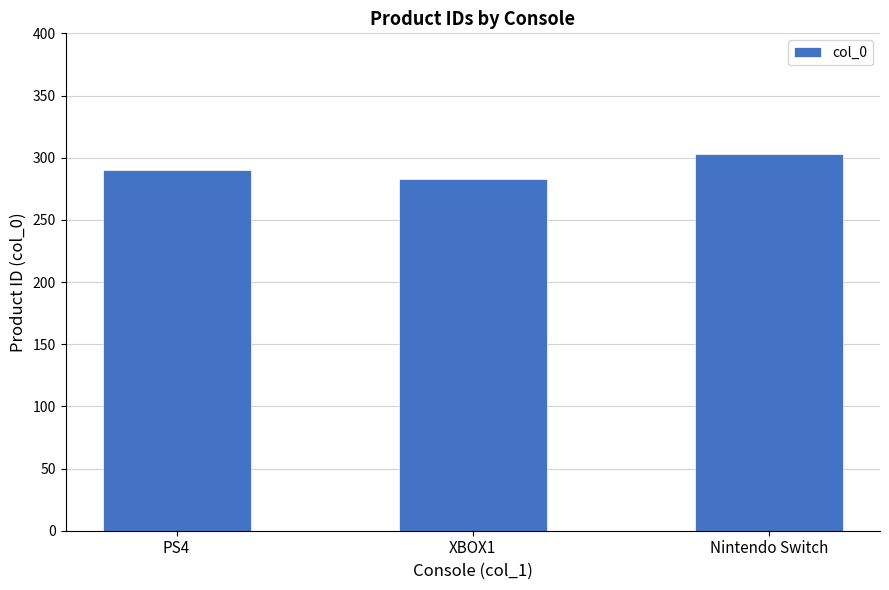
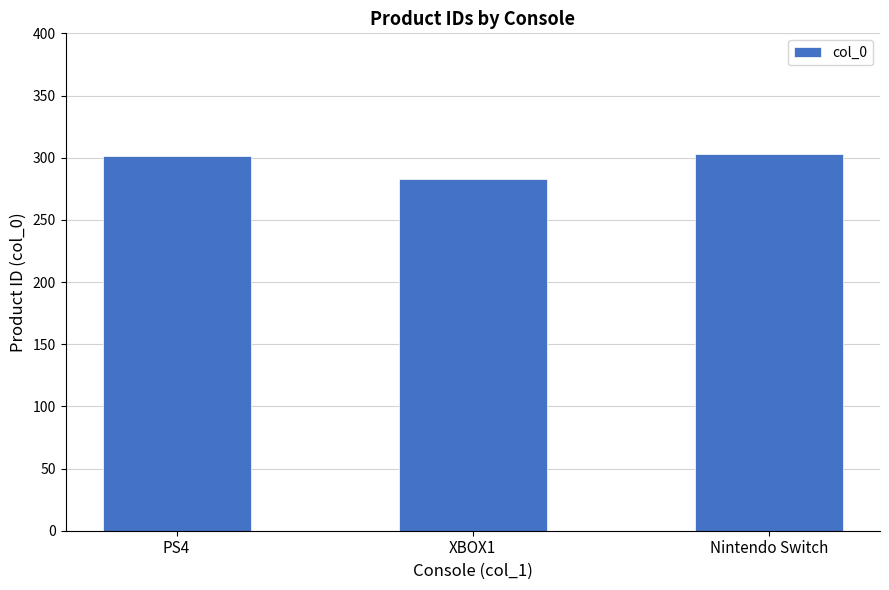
PS4: 290 -> 301
